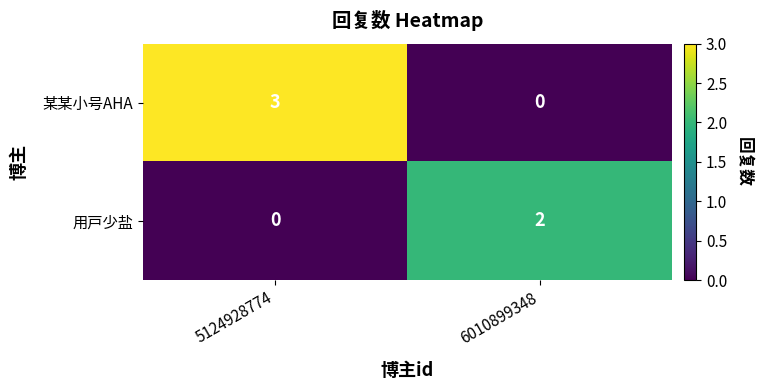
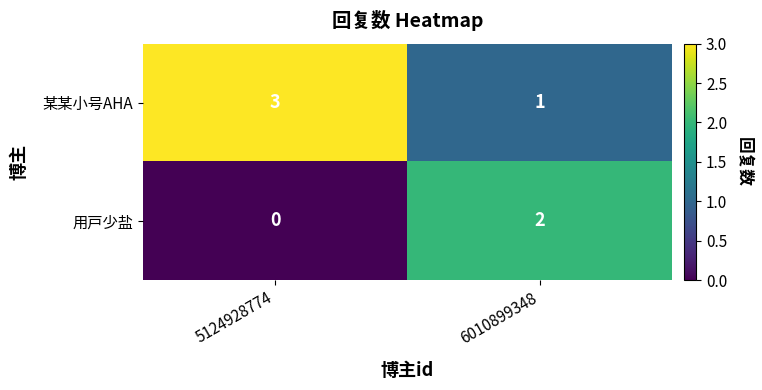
某某小号AHA, 6010899348: 0 -> 1
